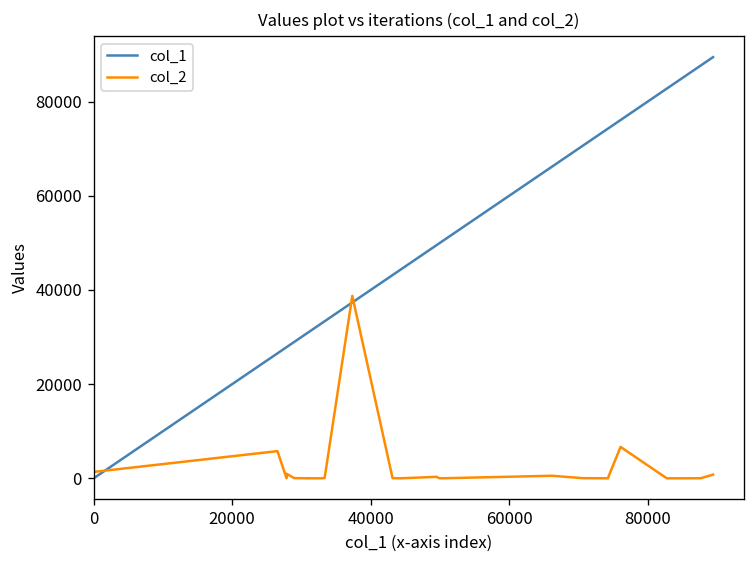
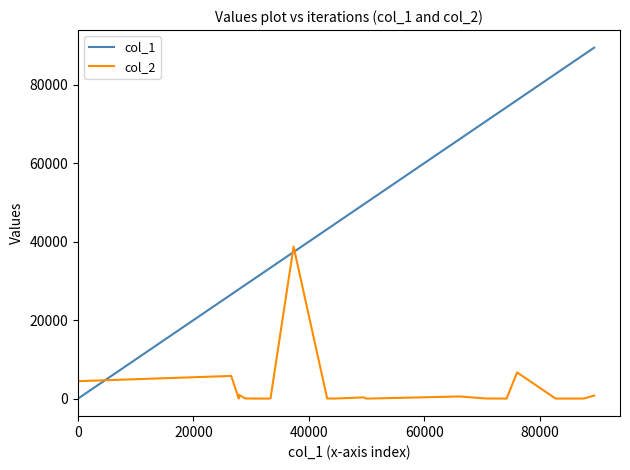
col_2, 0: 1000 -> 4000
